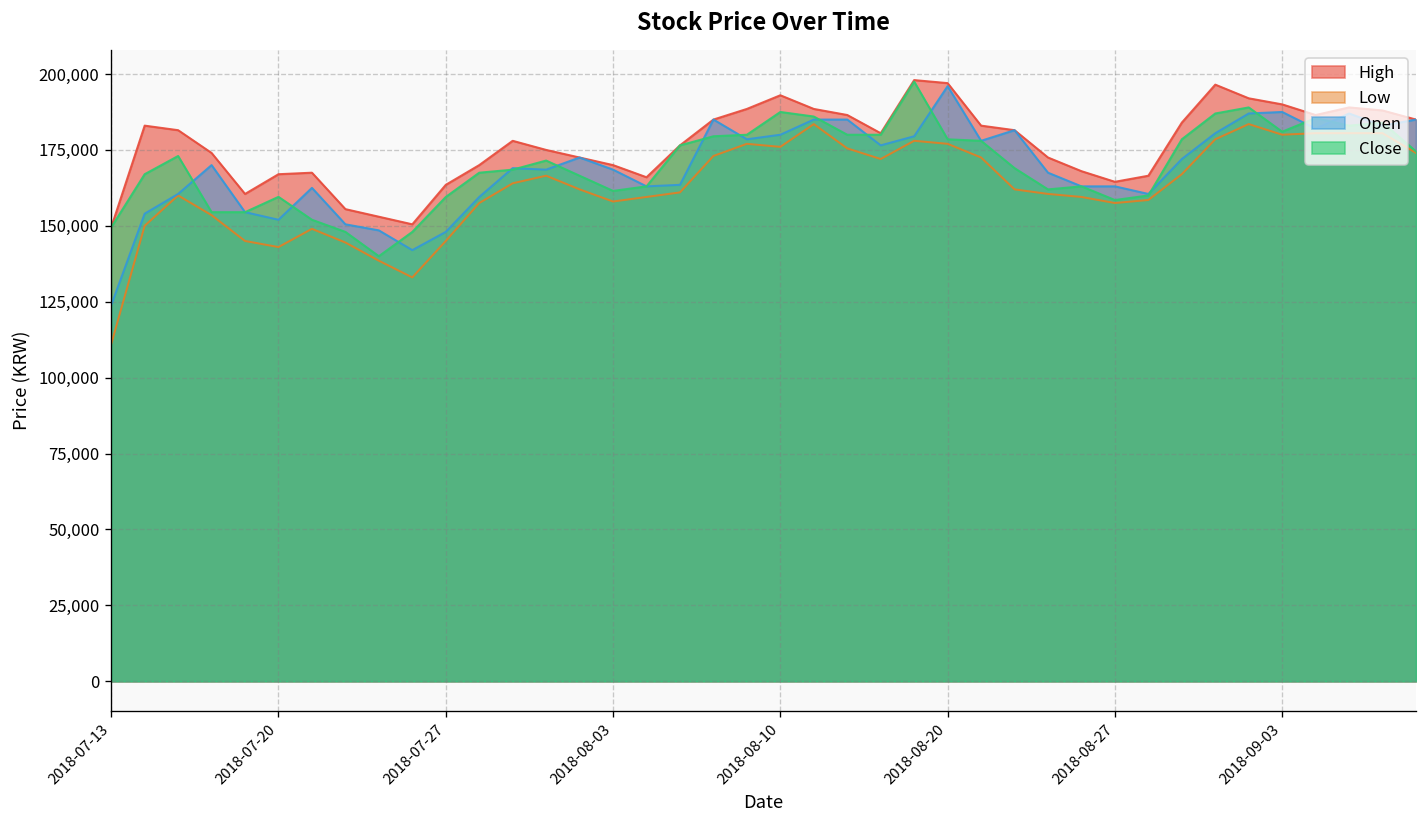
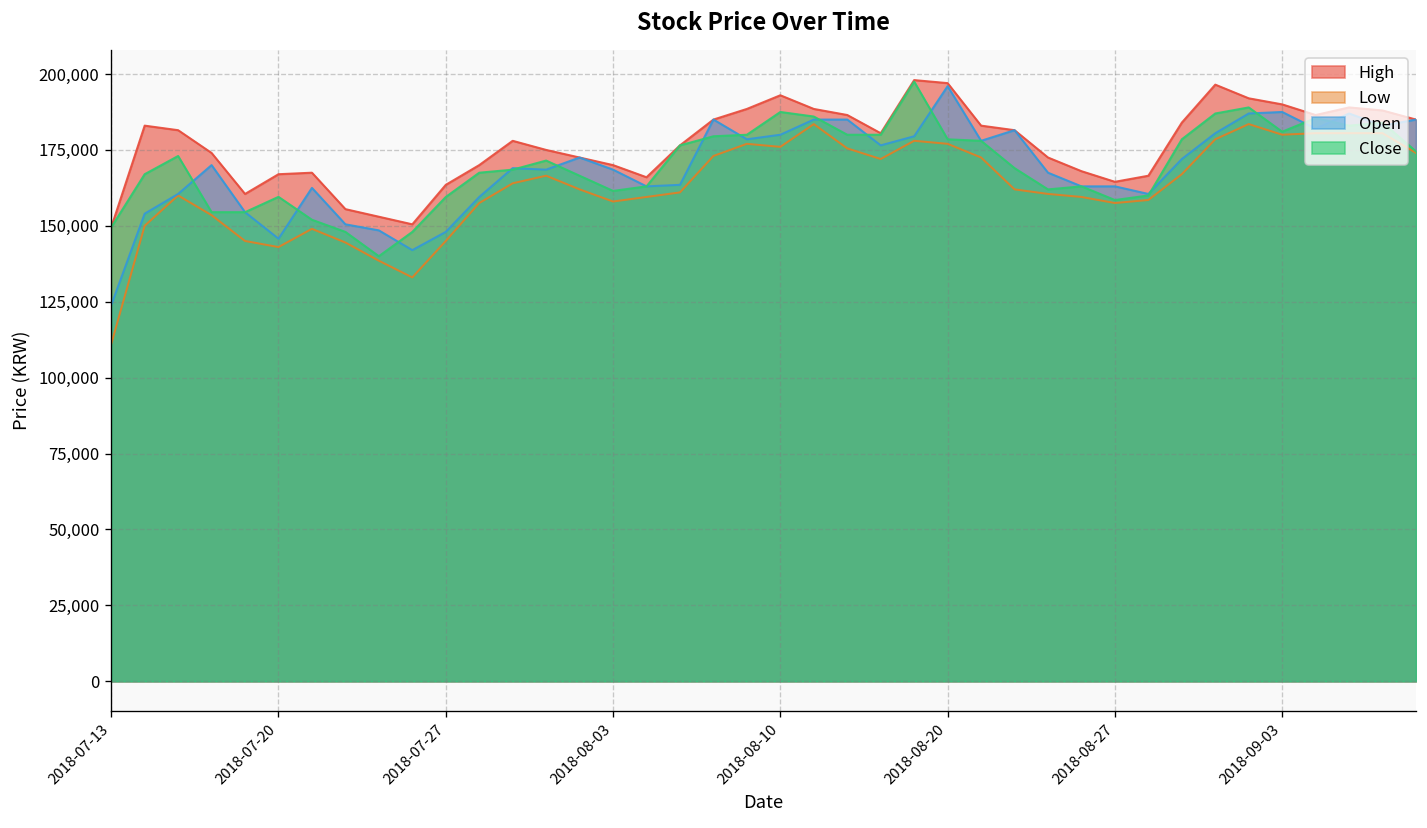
Open, 2018-07-20: 152,000 -> 146,000
